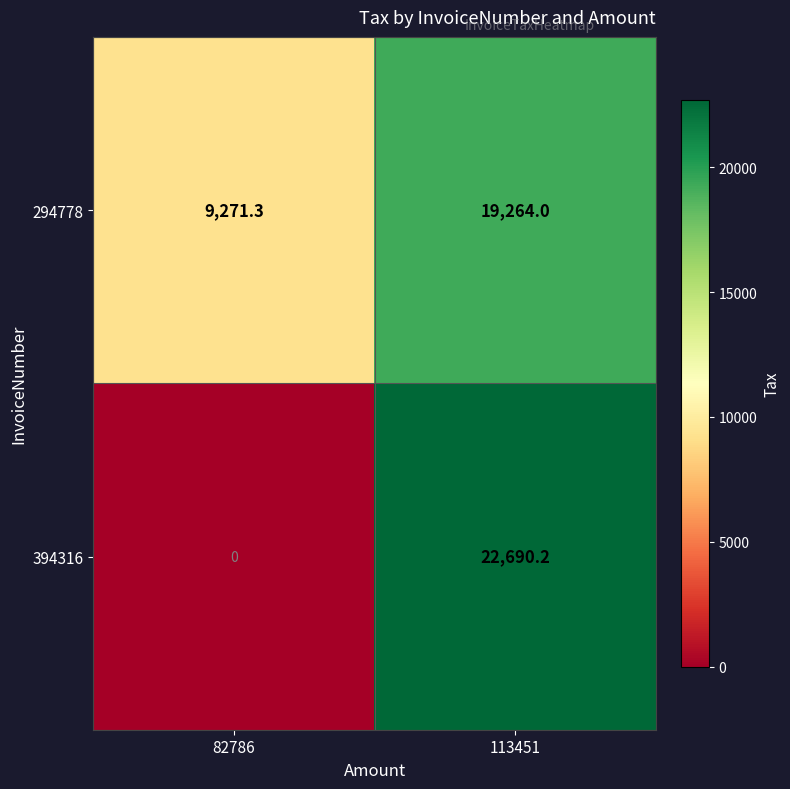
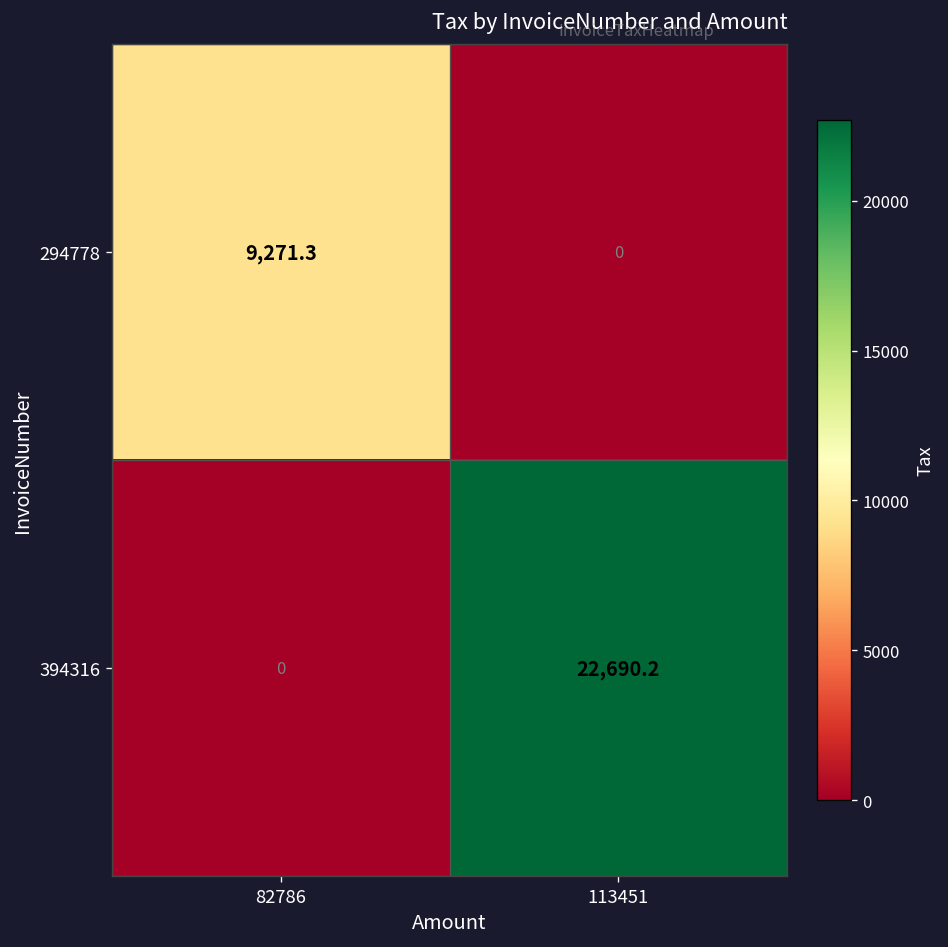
294778, 113451: 19,264.0 -> 0
